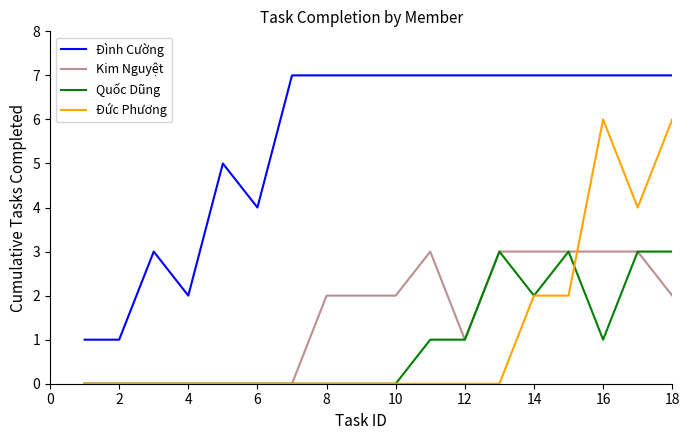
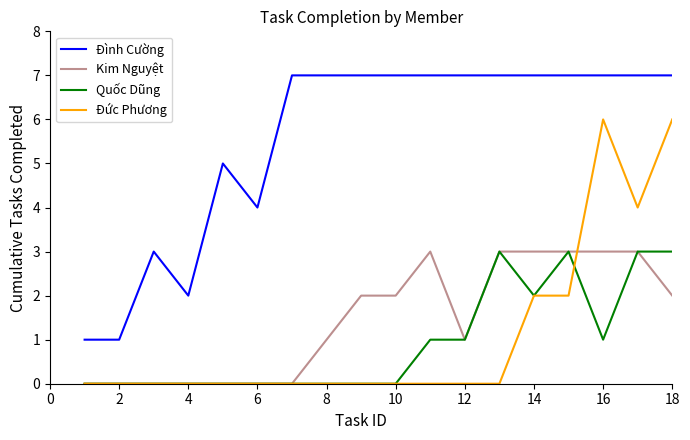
Kim Nguyệt, 8: 2 -> 1
